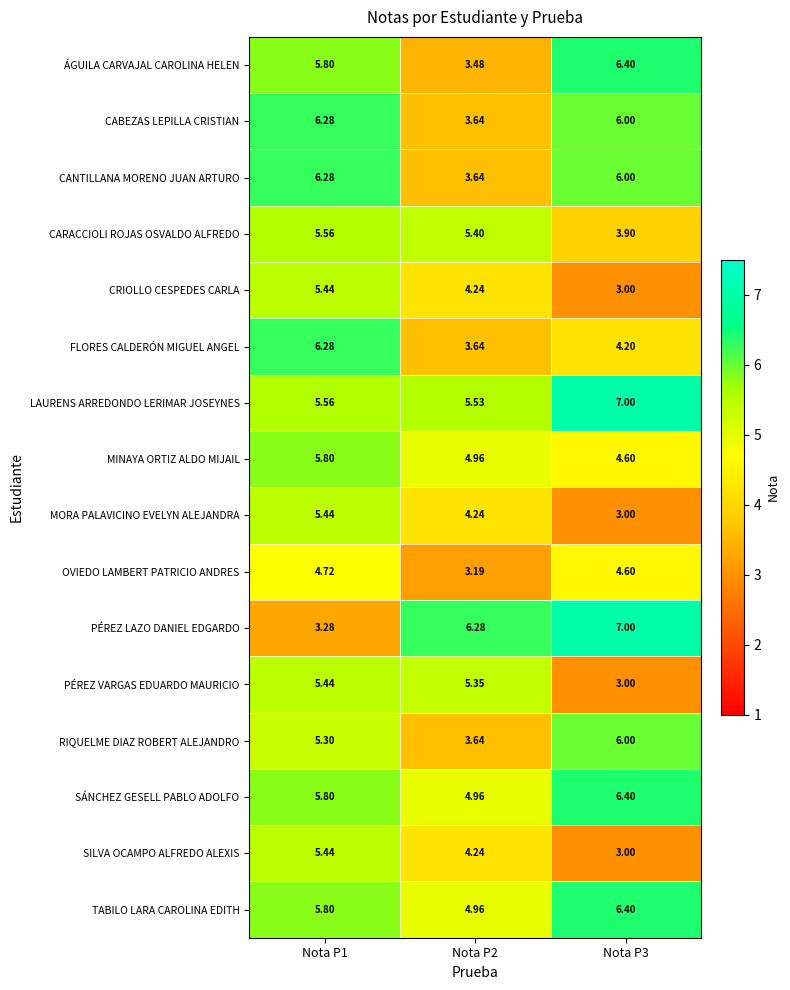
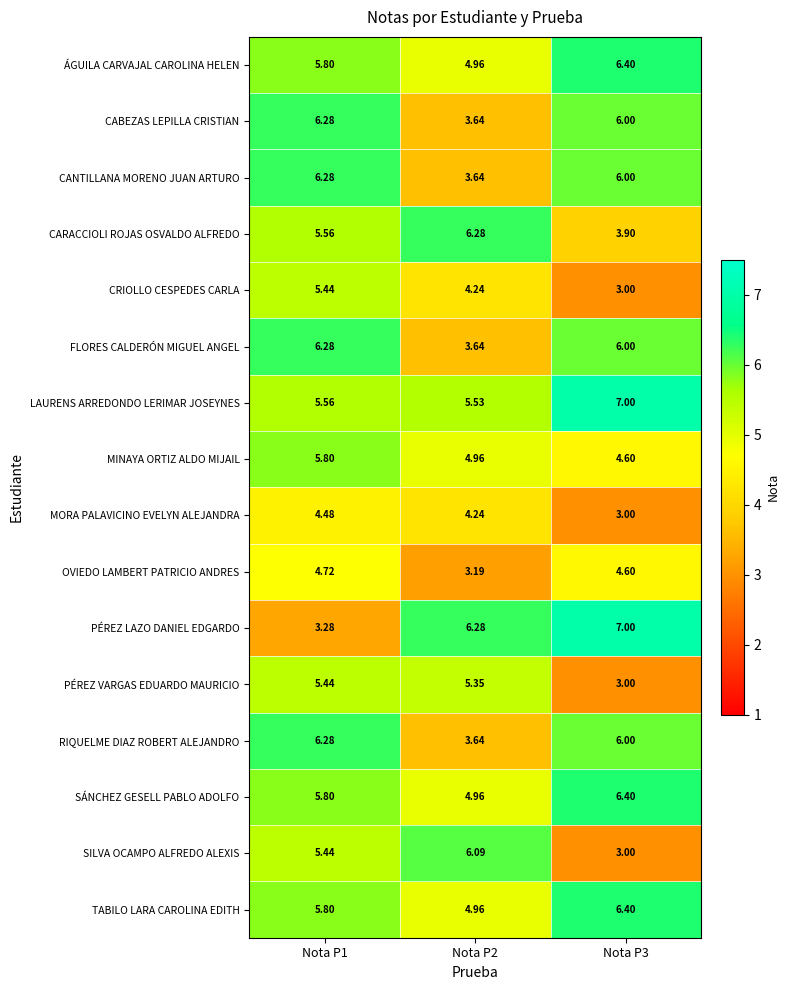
ÁGUILA CARVAJAL CAROLINA HELEN, Nota P2: 3.48 -> 4.96
CARACCIOLI ROJAS OSVALDO ALFREDO, Nota P2: 5.40 -> 6.28
FLORES CALDERÓN MIGUEL ANGEL, Nota P3: 4.20 -> 6.00
MORA PALAVICINO EVELYN ALEJANDRA, Nota P1: 5.44 -> 4.48
RIQUELME DIAZ ROBERT ALEJANDRO, Nota P1: 5.30 -> 6.28
SILVA OCAMPO ALFREDO ALEXIS, Nota P2: 4.24 -> 6.09
